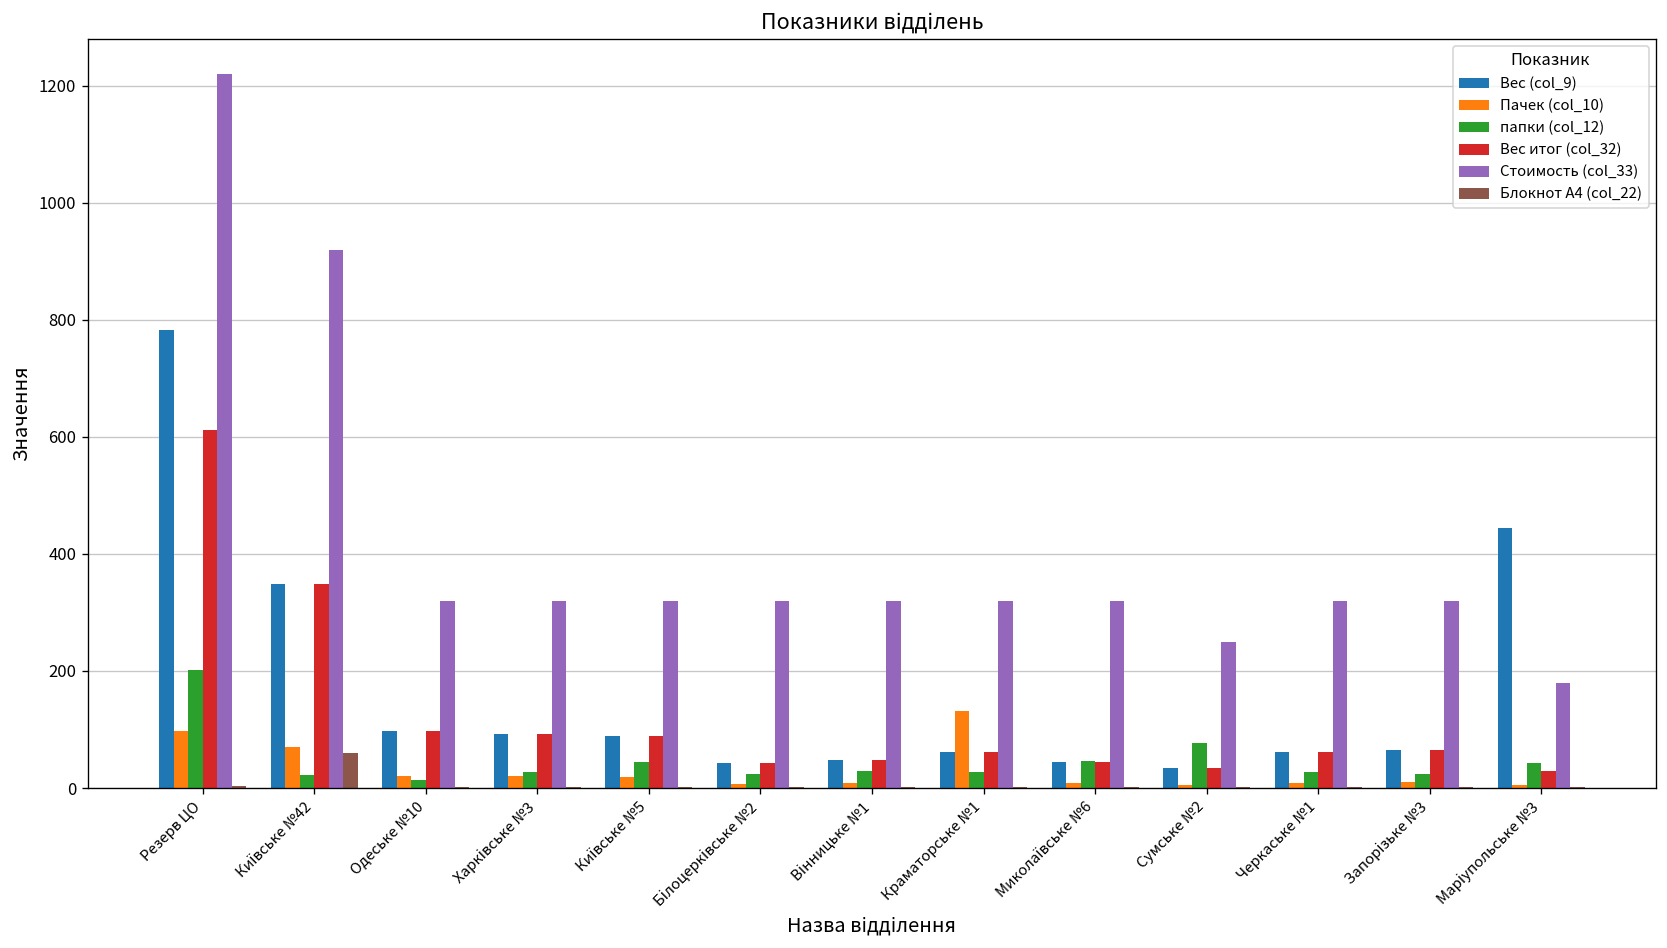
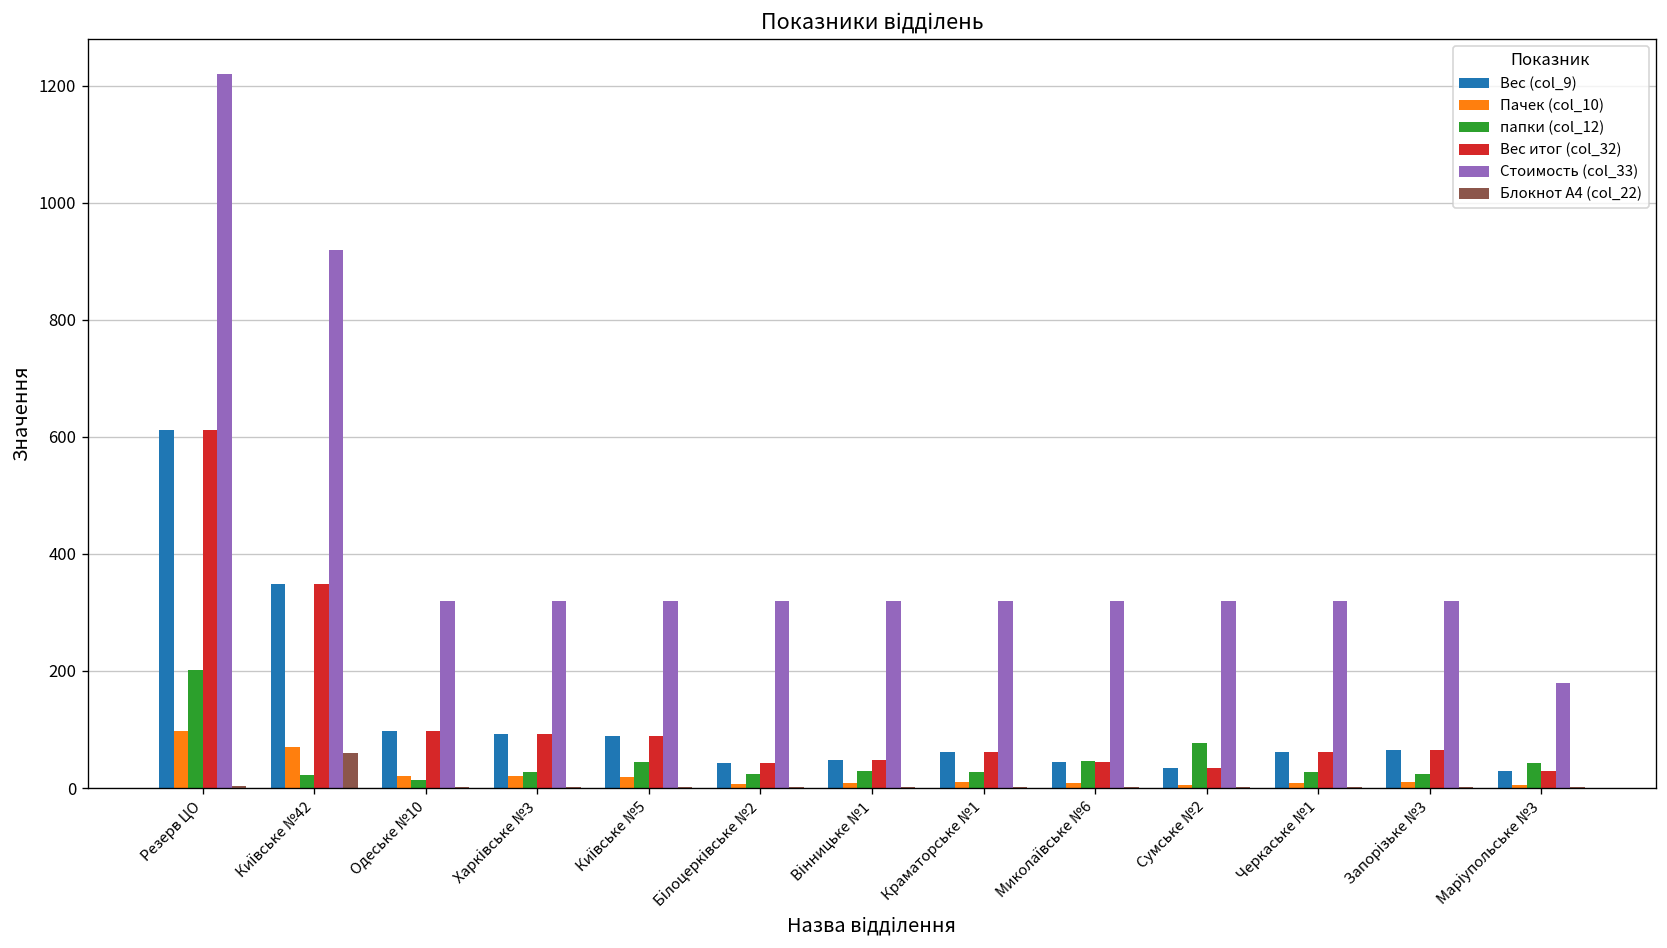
Вес (col_9), Резерв ЦО: 780 -> 610
Пачек (col_10), Краматорське №1: 130 -> 10
Стоимость (col_33), Сумське №2: 250 -> 320
Вес (col_9), Маріупольське №3: 440 -> 30
